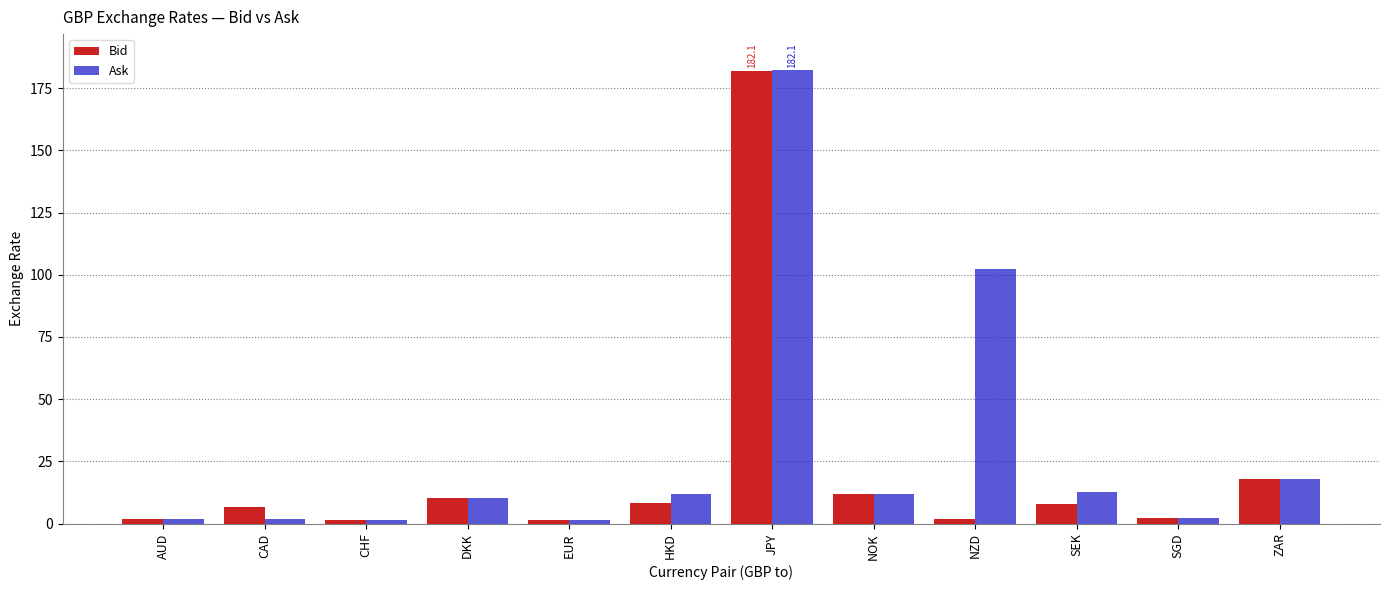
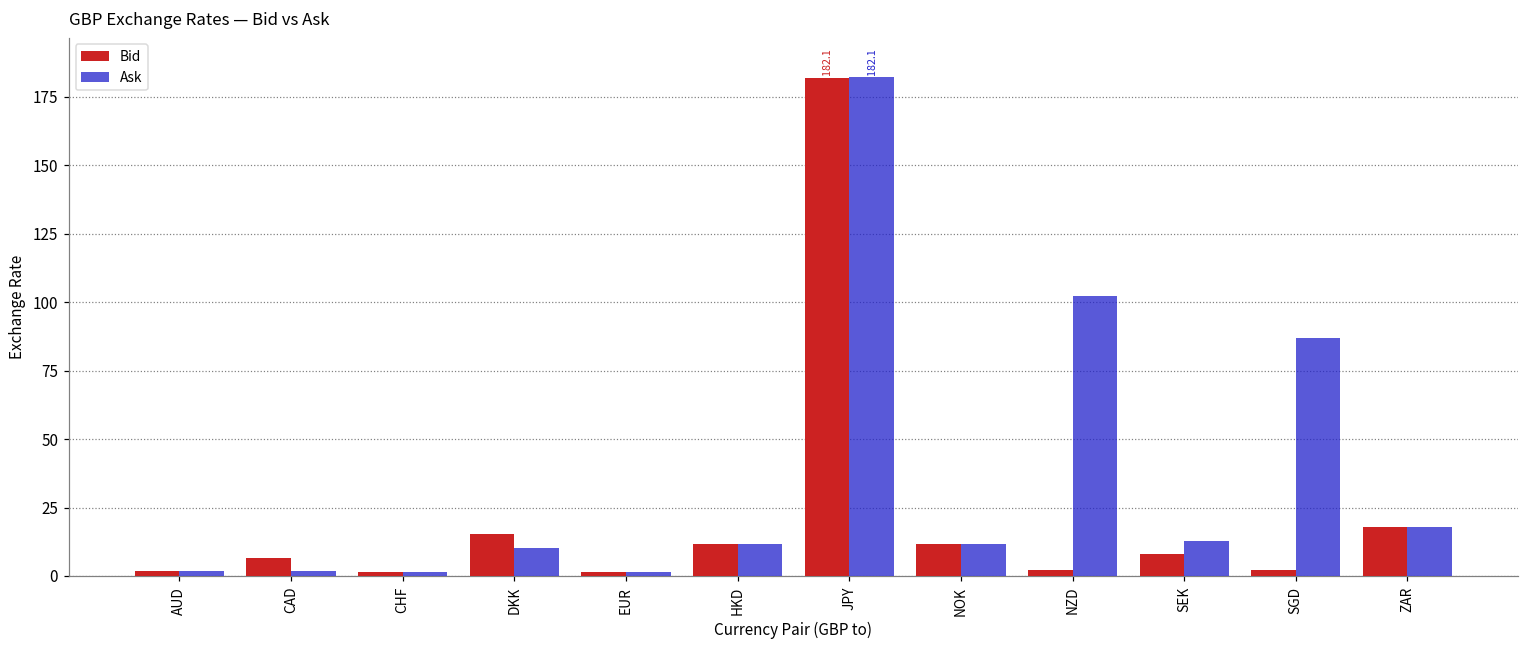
Bid, DKK: 10 -> 15
Bid, HKD: 8 -> 12
Ask, SGD: 2 -> 87
